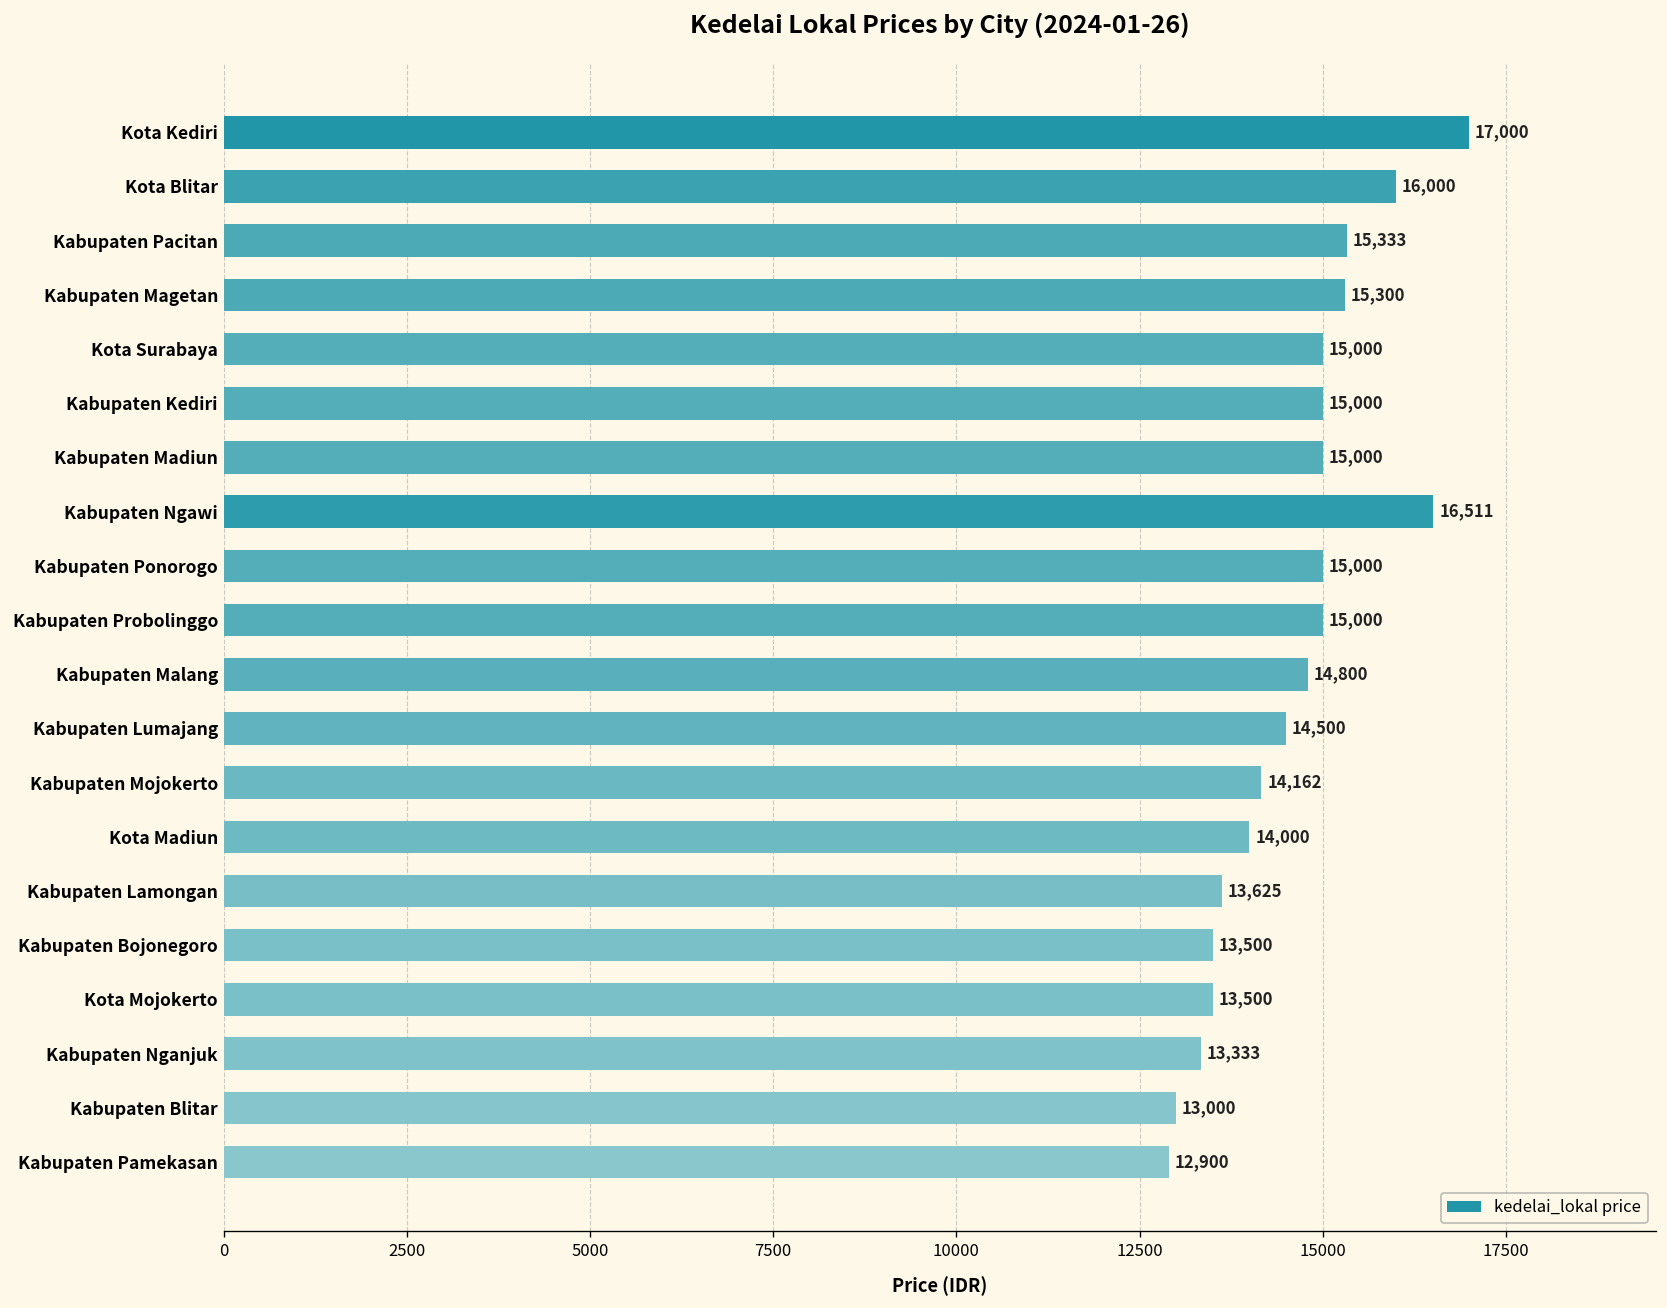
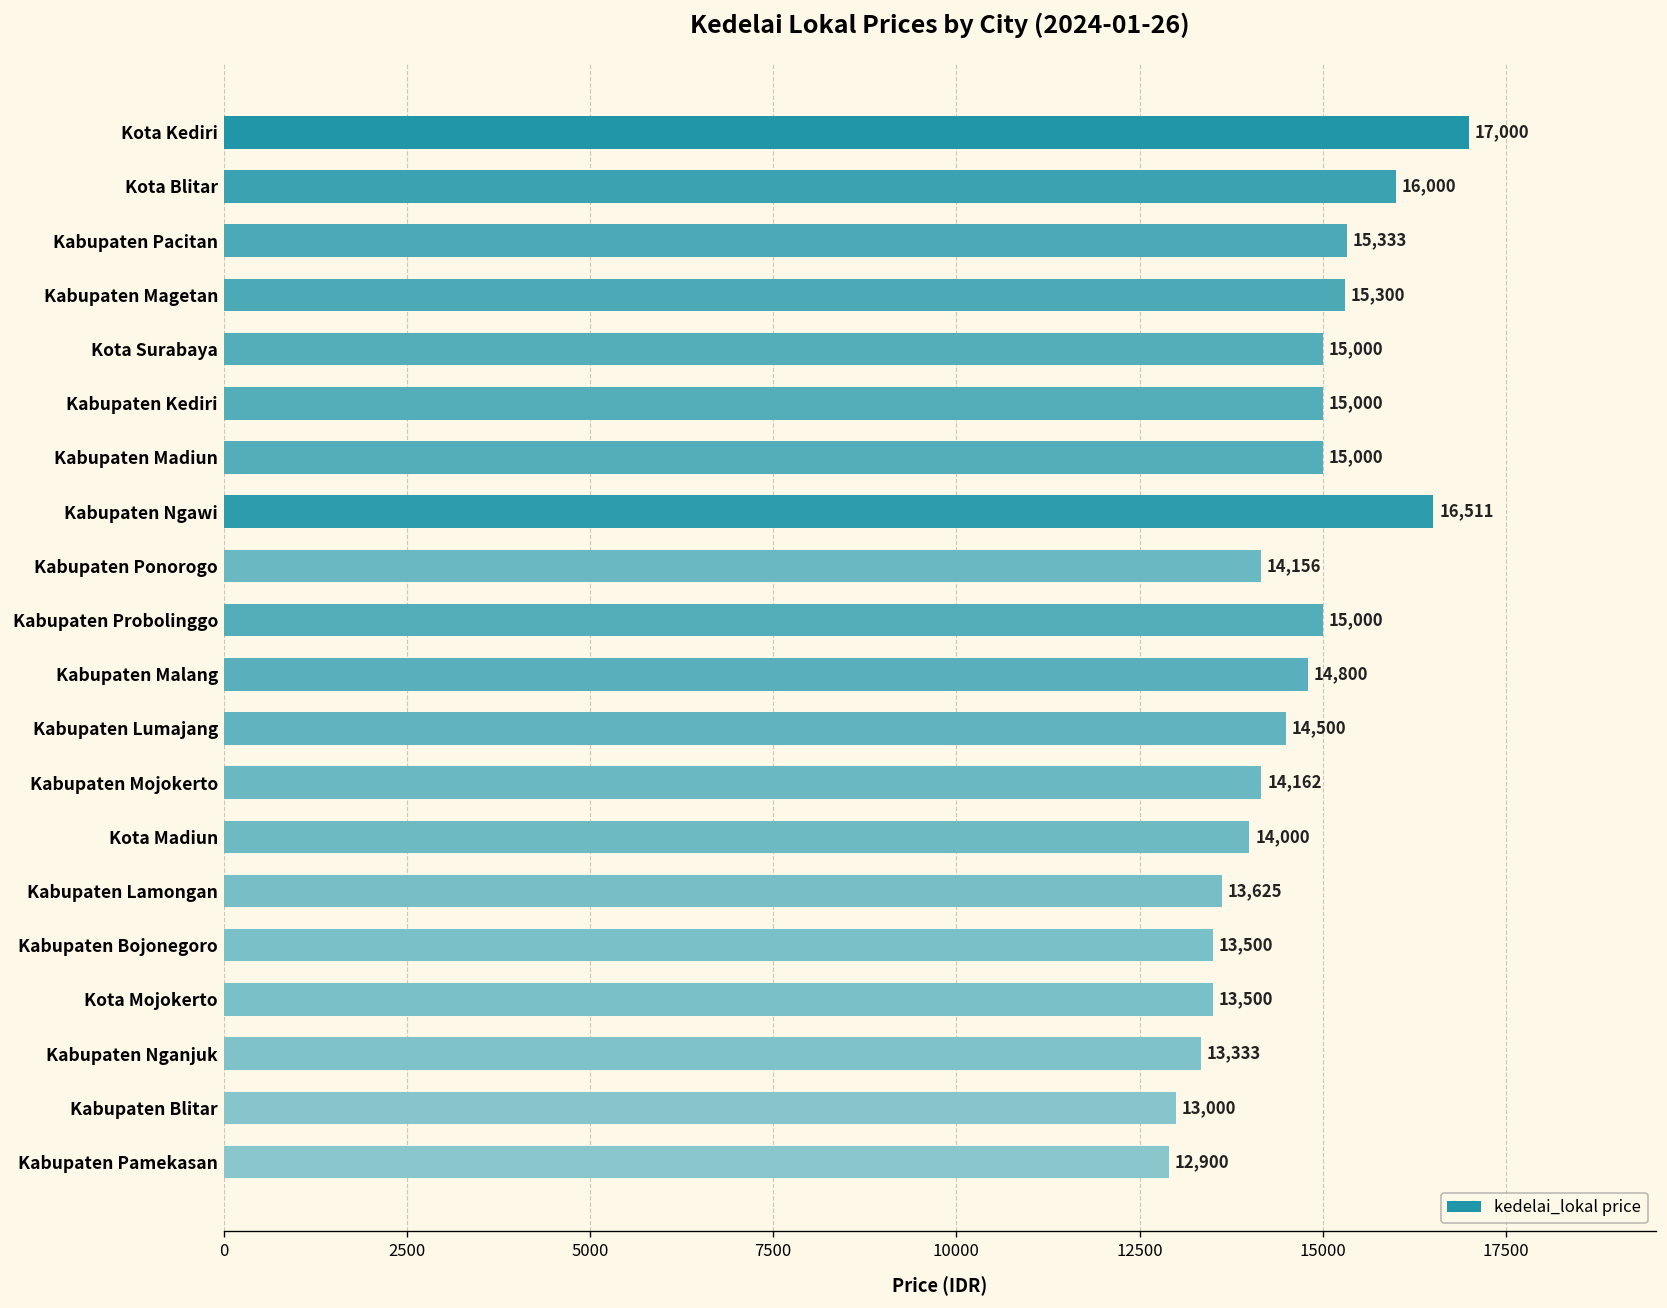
Kabupaten Ponorogo: 15,000 -> 14,156
